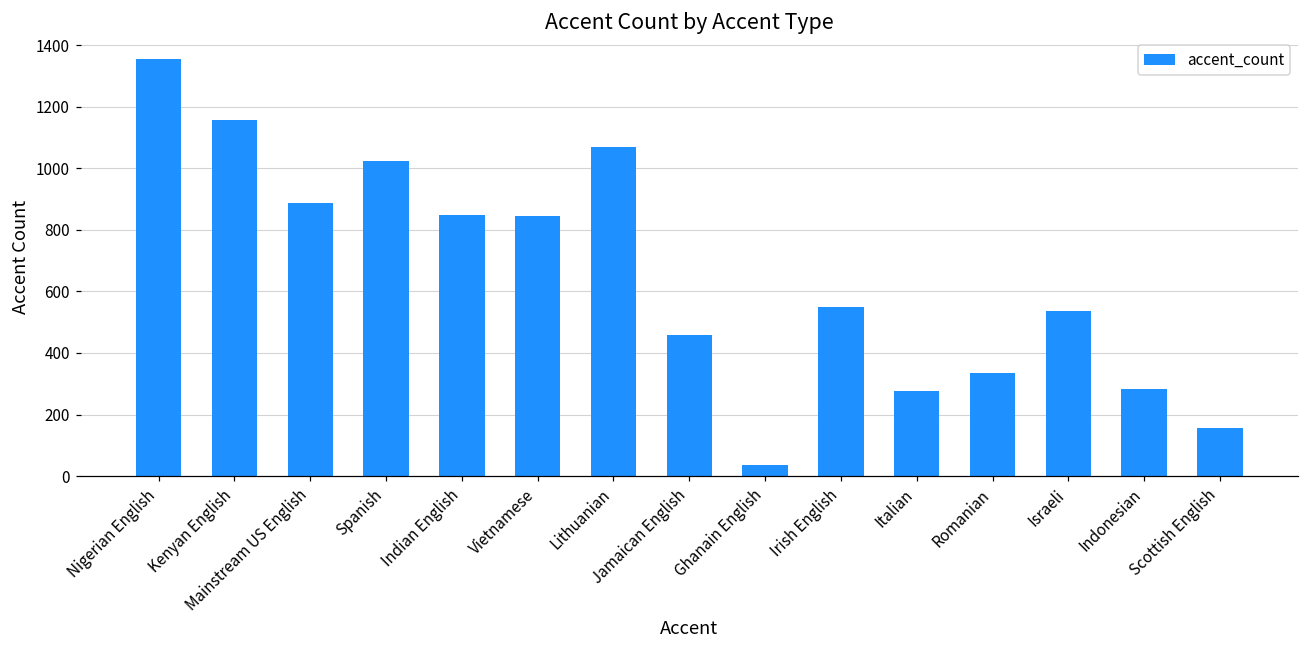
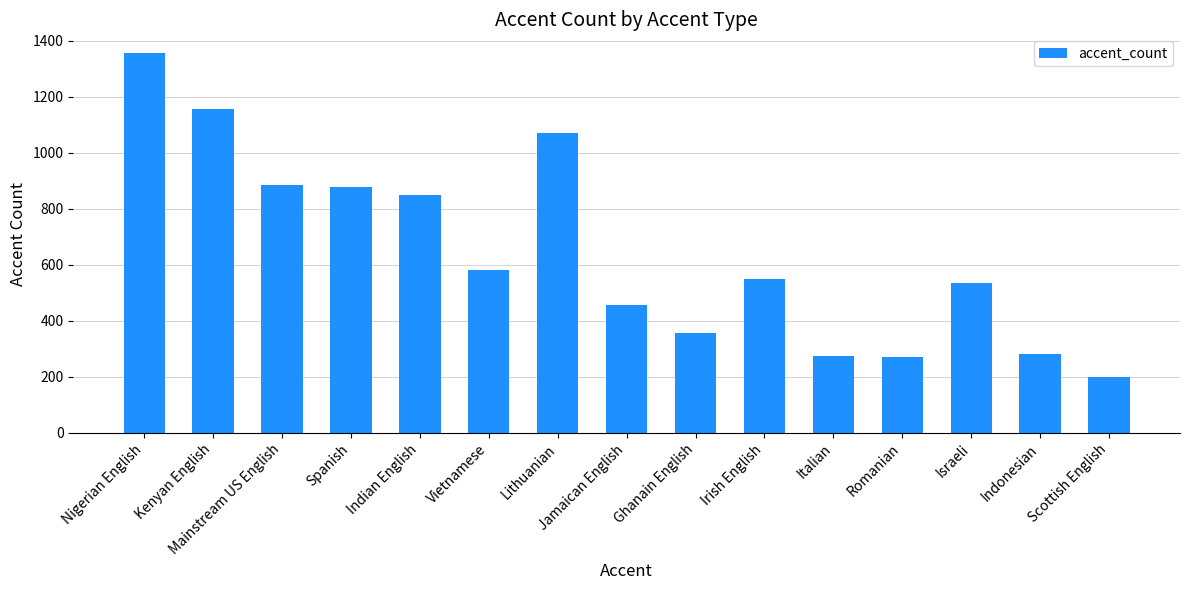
Spanish: 1020 -> 880
Vietnamese: 850 -> 580
Ghanain English: 40 -> 360
Romanian: 340 -> 270
Scottish English: 160 -> 200
